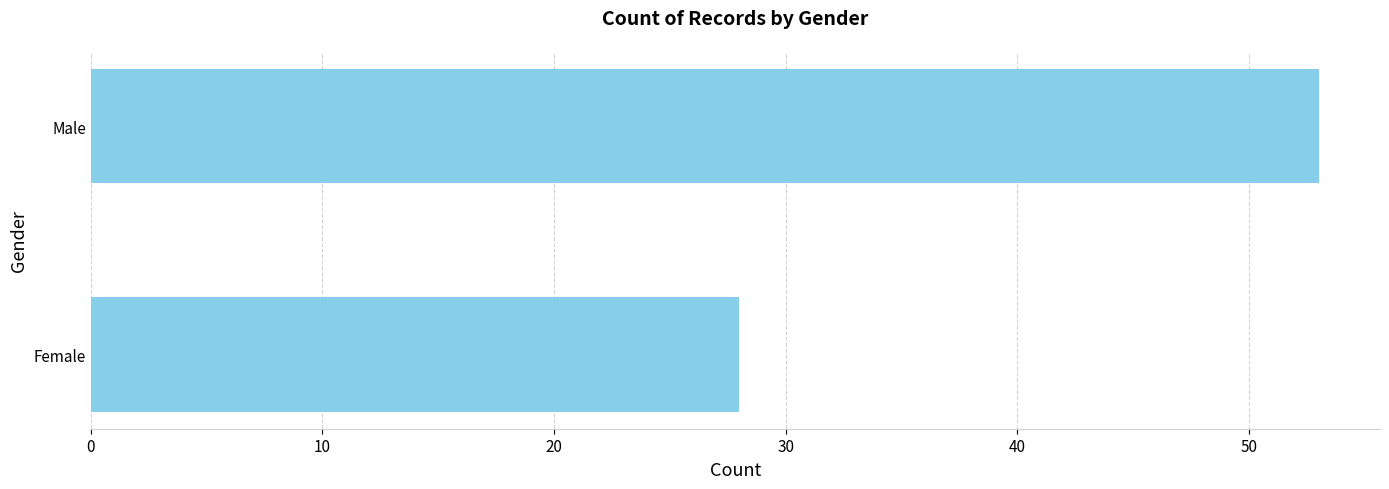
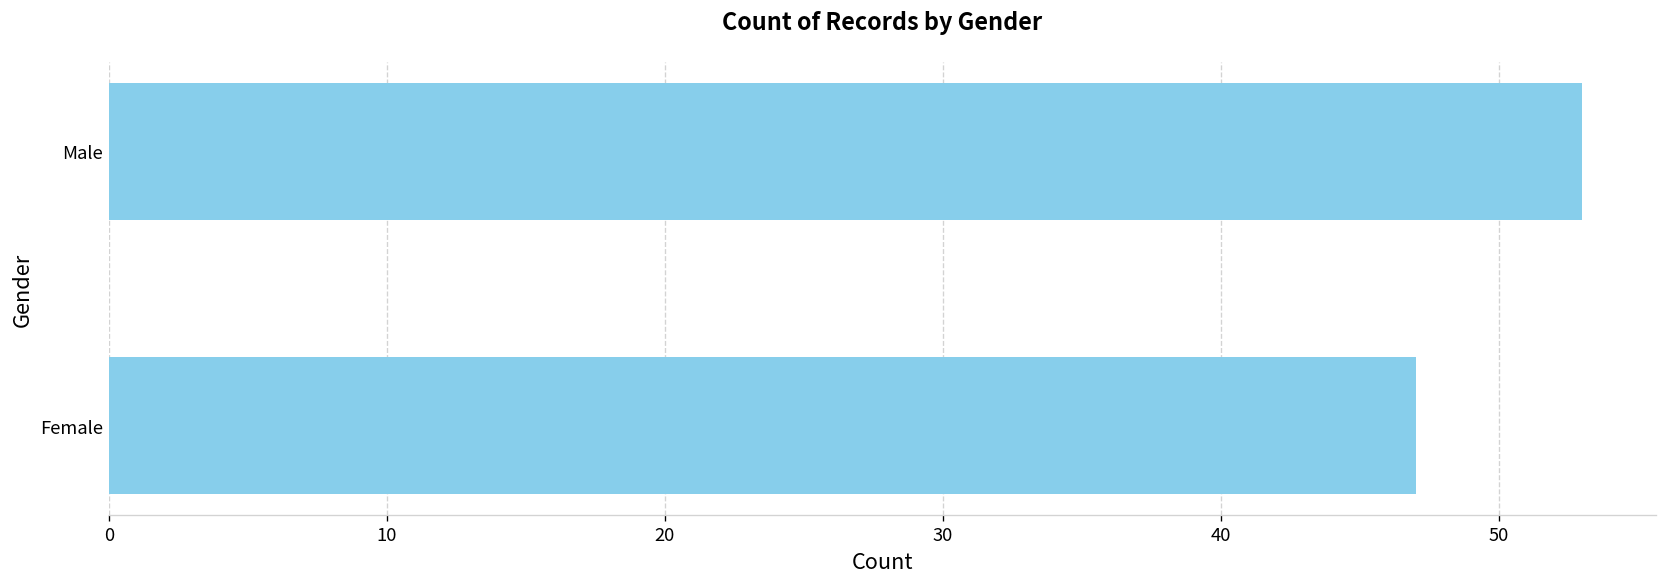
Female: 28 -> 47
